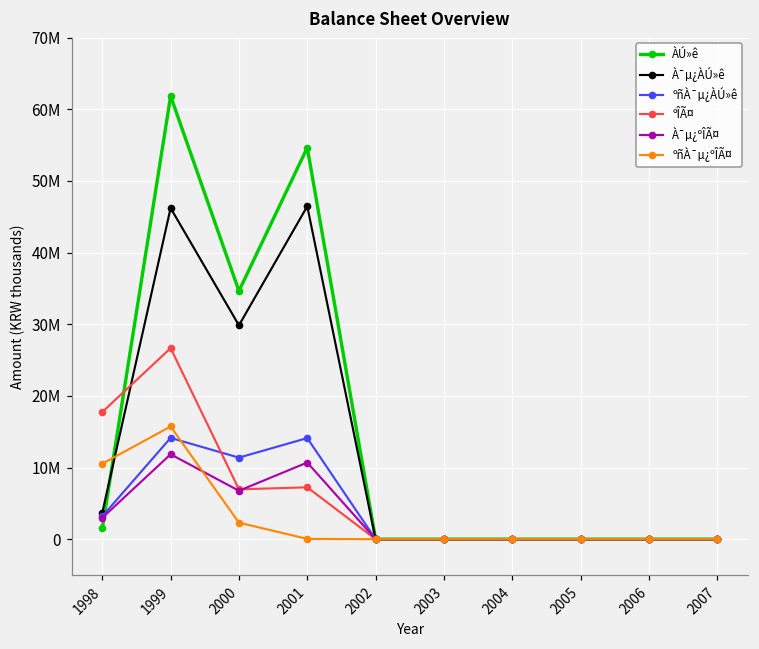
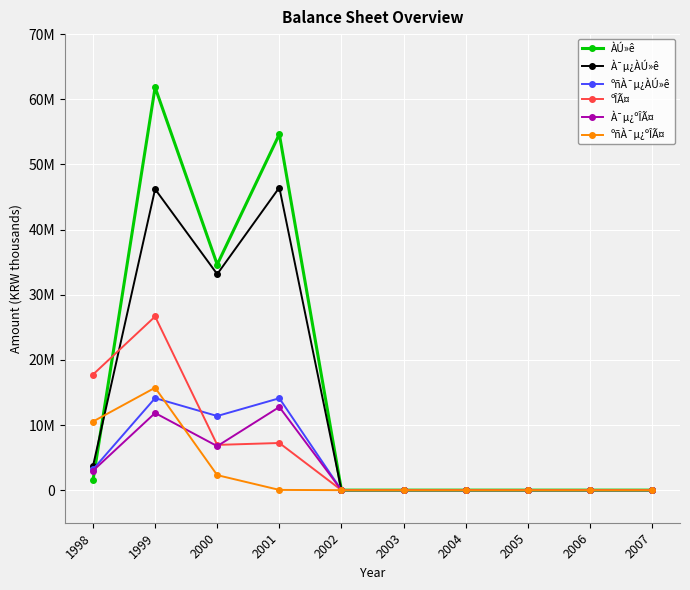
À¯µ¿ÀÚ»ê, 2000: 30000000 -> 33000000
À¯µ¿ºÎÃ¤, 2001: 11000000 -> 13000000
